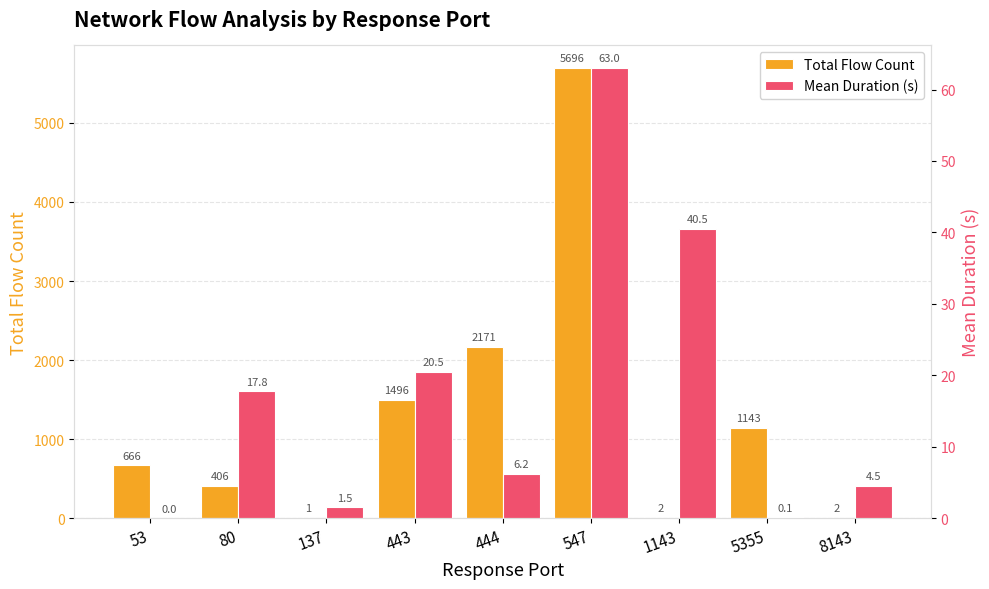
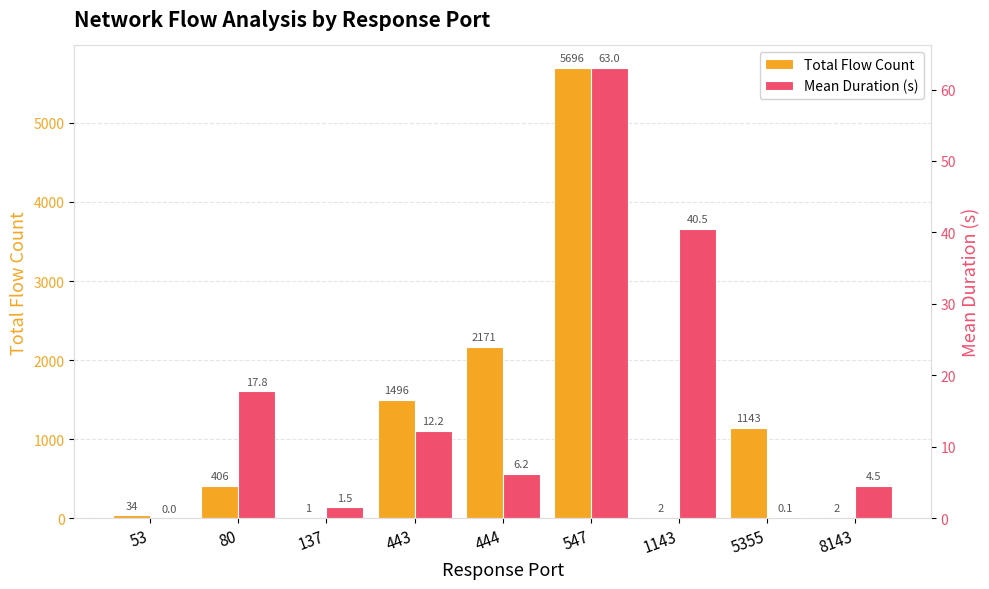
Total Flow Count, 53: 666 -> 34
Mean Duration (s), 443: 20.5 -> 12.2
